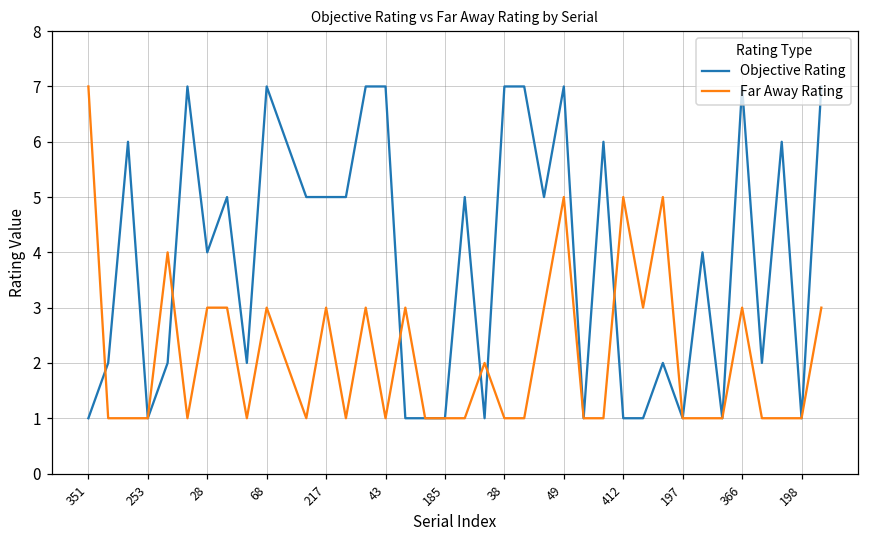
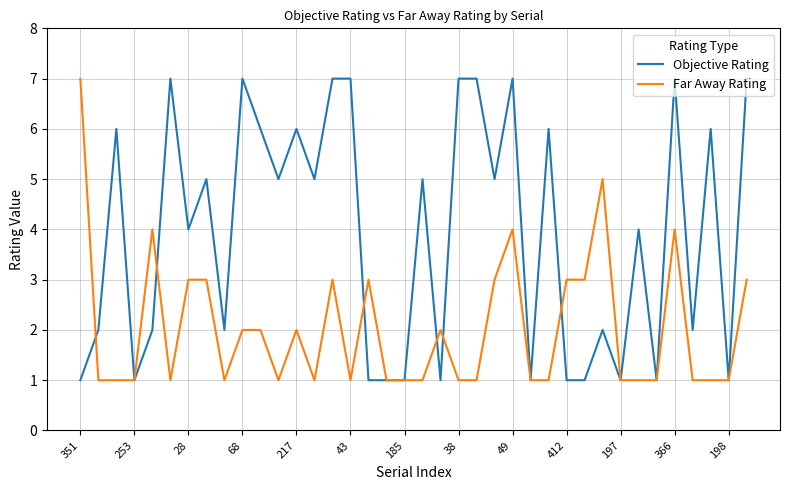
Far Away Rating, 68: 3 -> 2
Objective Rating, 217: 5 -> 6
Far Away Rating, 217: 3 -> 2
Far Away Rating, 49: 5 -> 4
Far Away Rating, 412: 5 -> 3
Far Away Rating, 366: 3 -> 4
